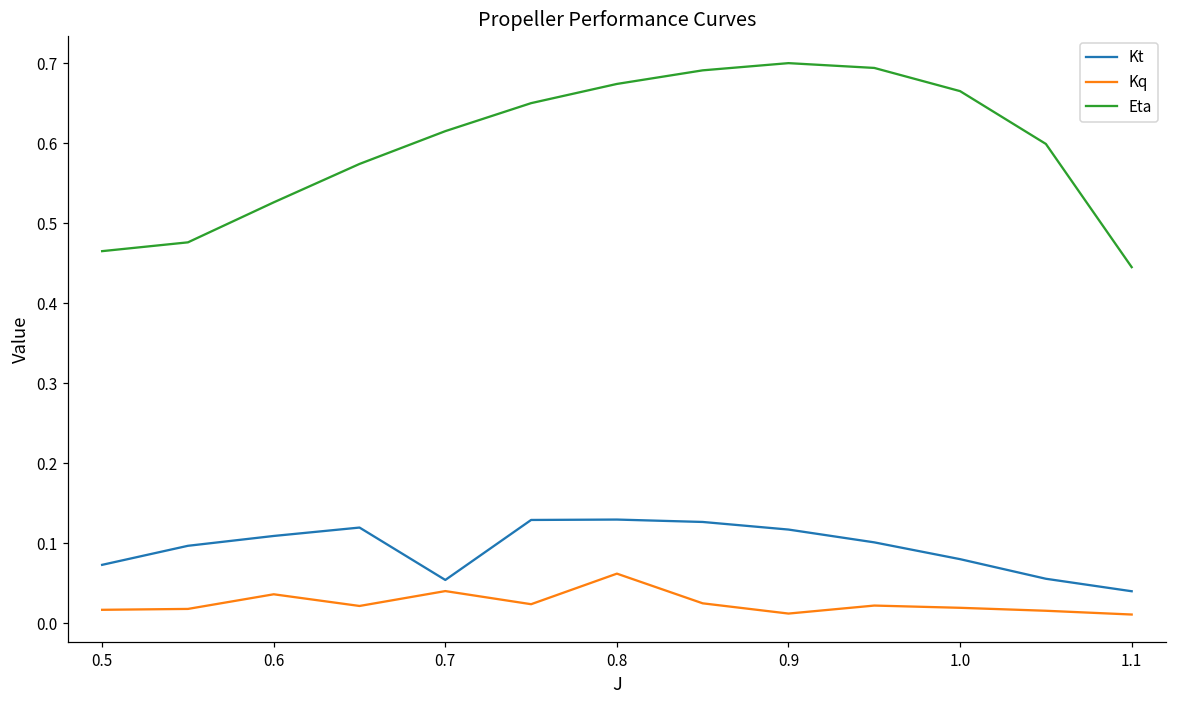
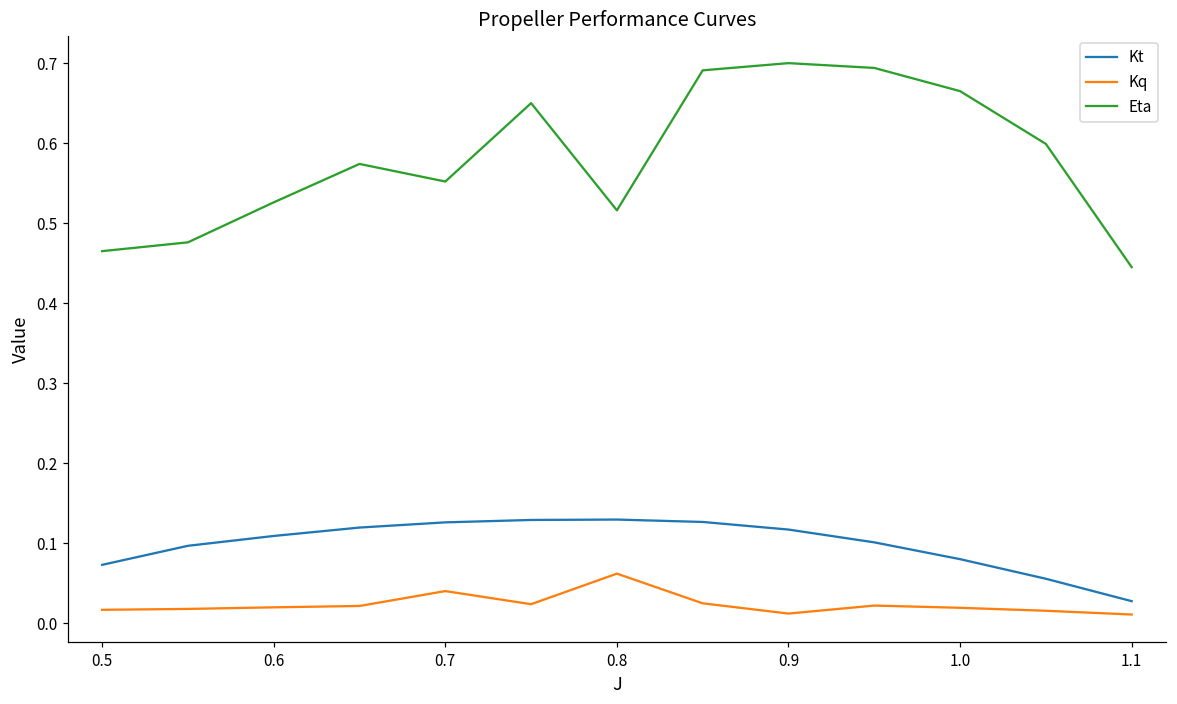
Kq, 0.6: 0.04 -> 0.02
Kt, 0.7: 0.05 -> 0.13
Eta, 0.7: 0.62 -> 0.55
Eta, 0.8: 0.67 -> 0.52
Kt, 1.1: 0.04 -> 0.03
